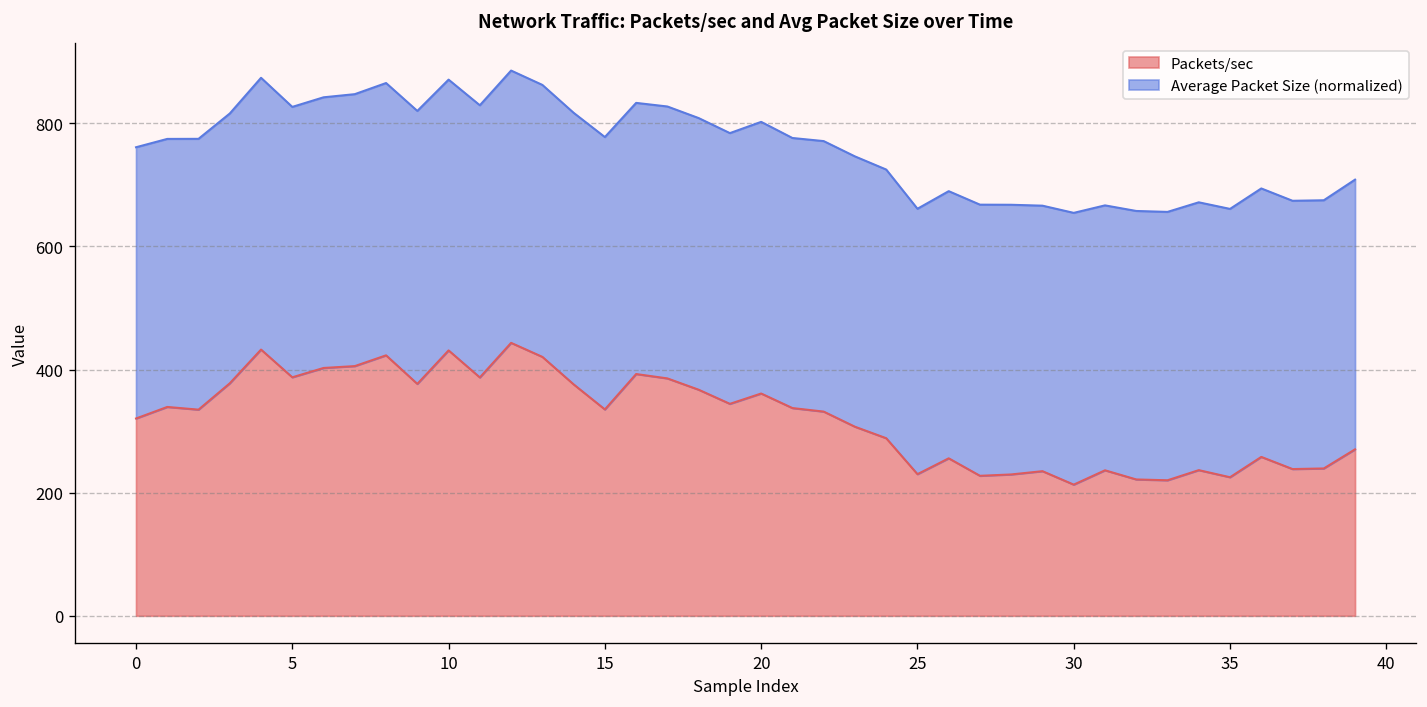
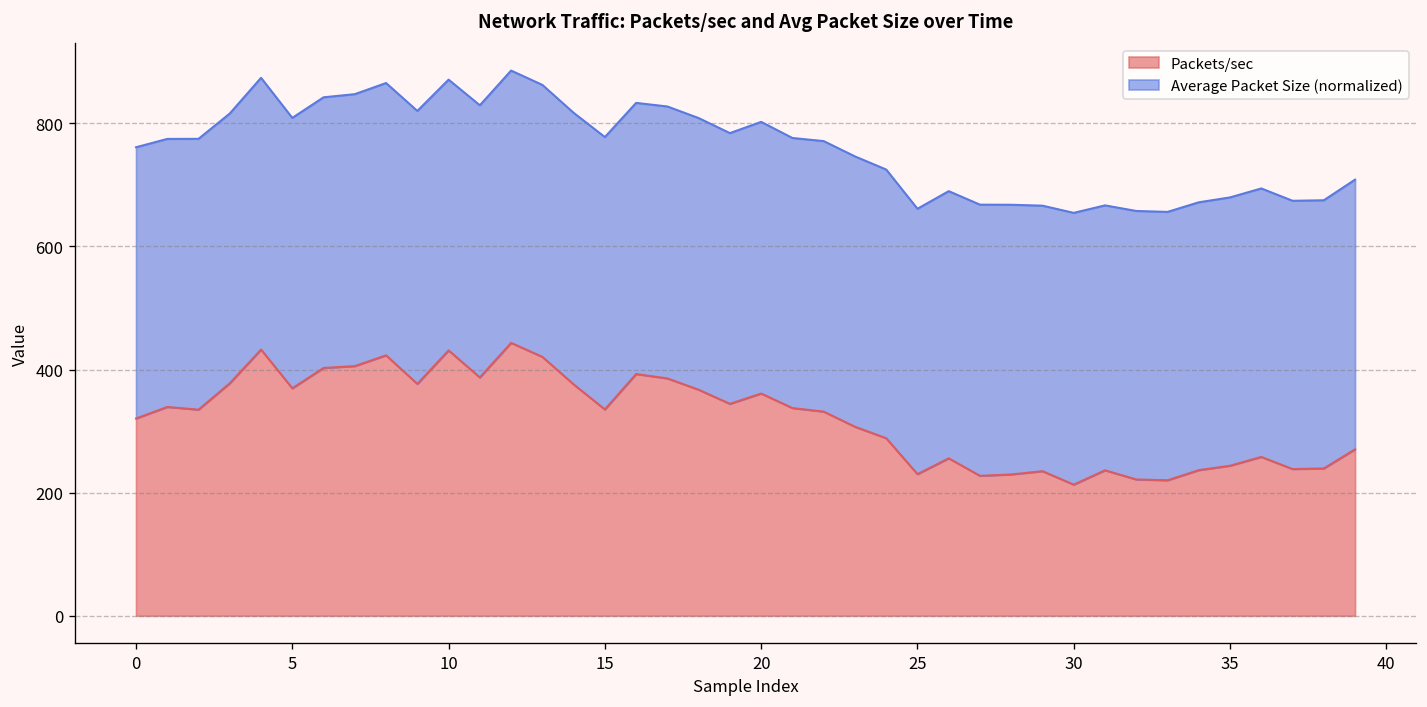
Packets/sec, 5: 390 -> 370
Packets/sec, 35: 230 -> 240
